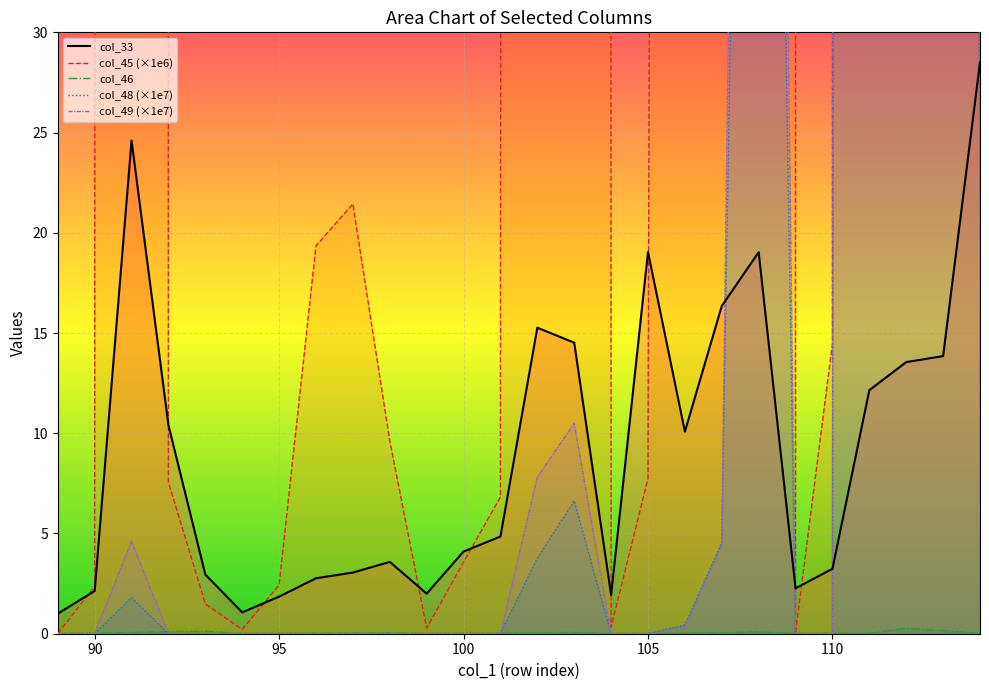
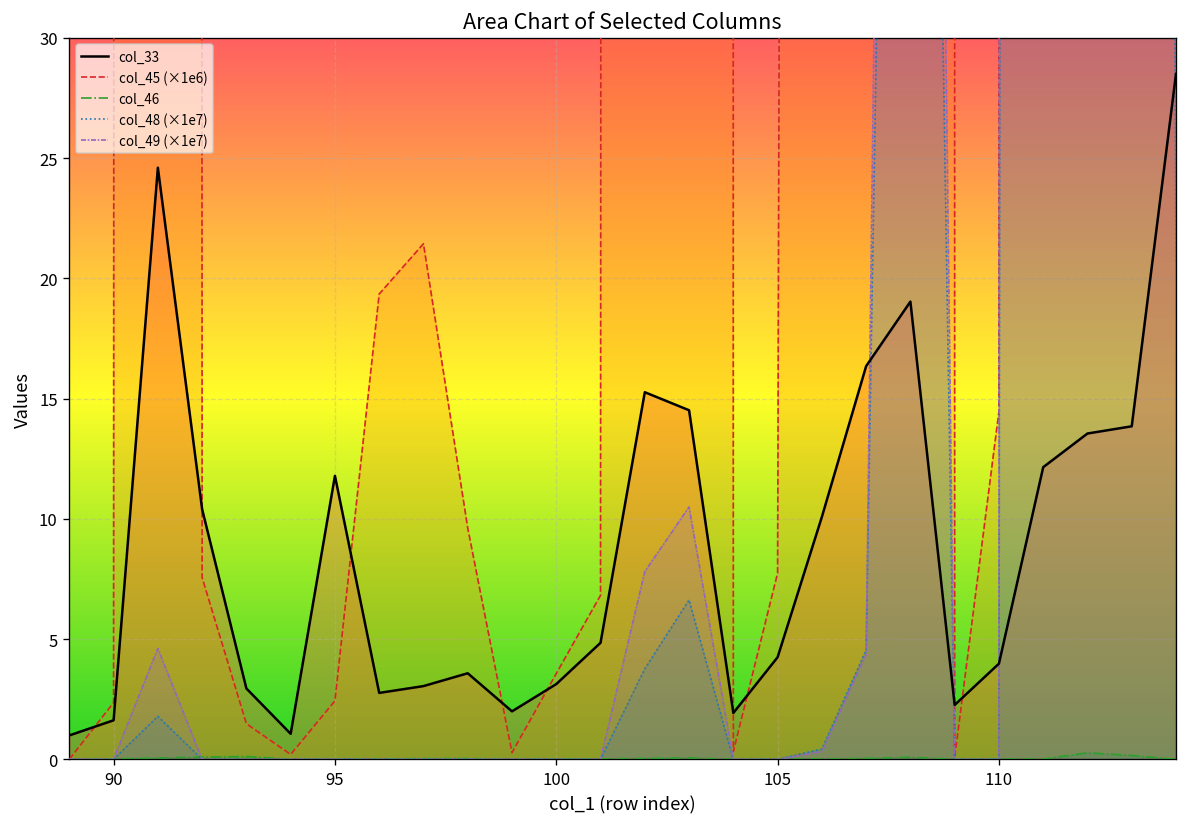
col_33, 90: 2.1 -> 1.6
col_33, 95: 1.9 -> 11.8
col_33, 100: 4.1 -> 3.1
col_33, 105: 19.0 -> 4.3
col_33, 110: 3.2 -> 4.0
